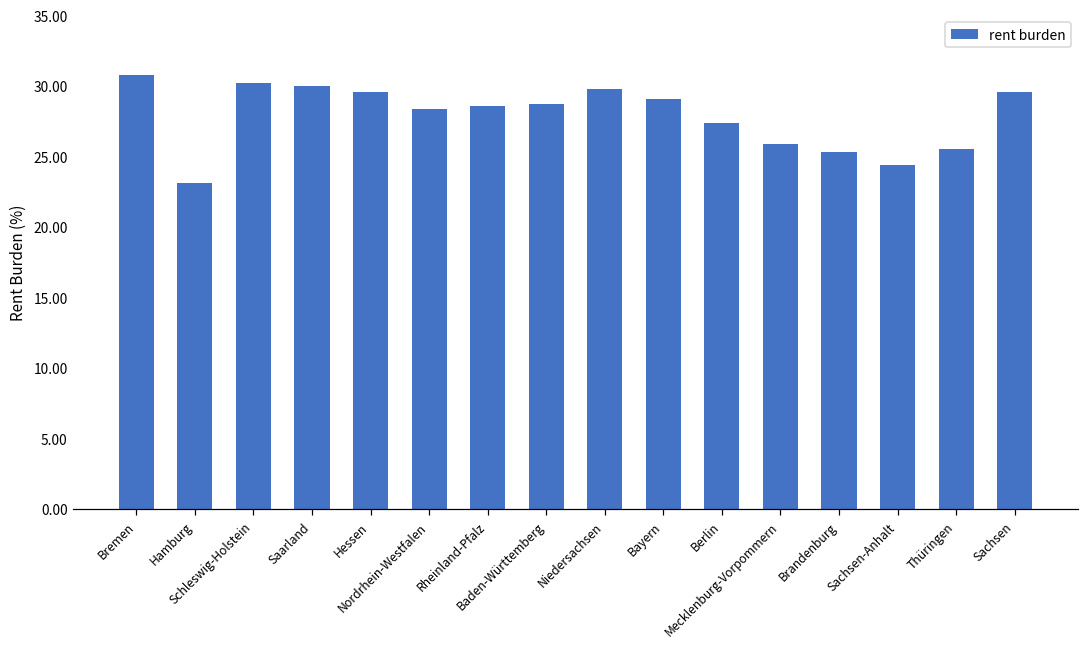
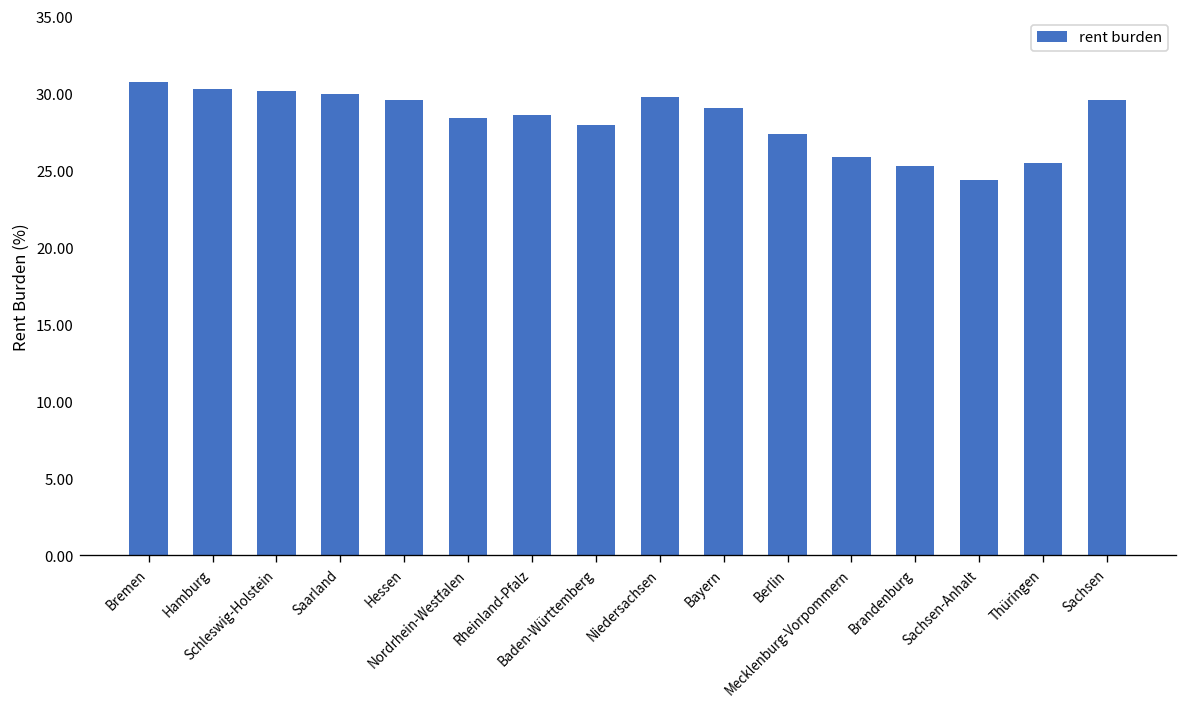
Hamburg: 23.1 -> 30.3
Baden-Württemberg: 28.7 -> 28.0
